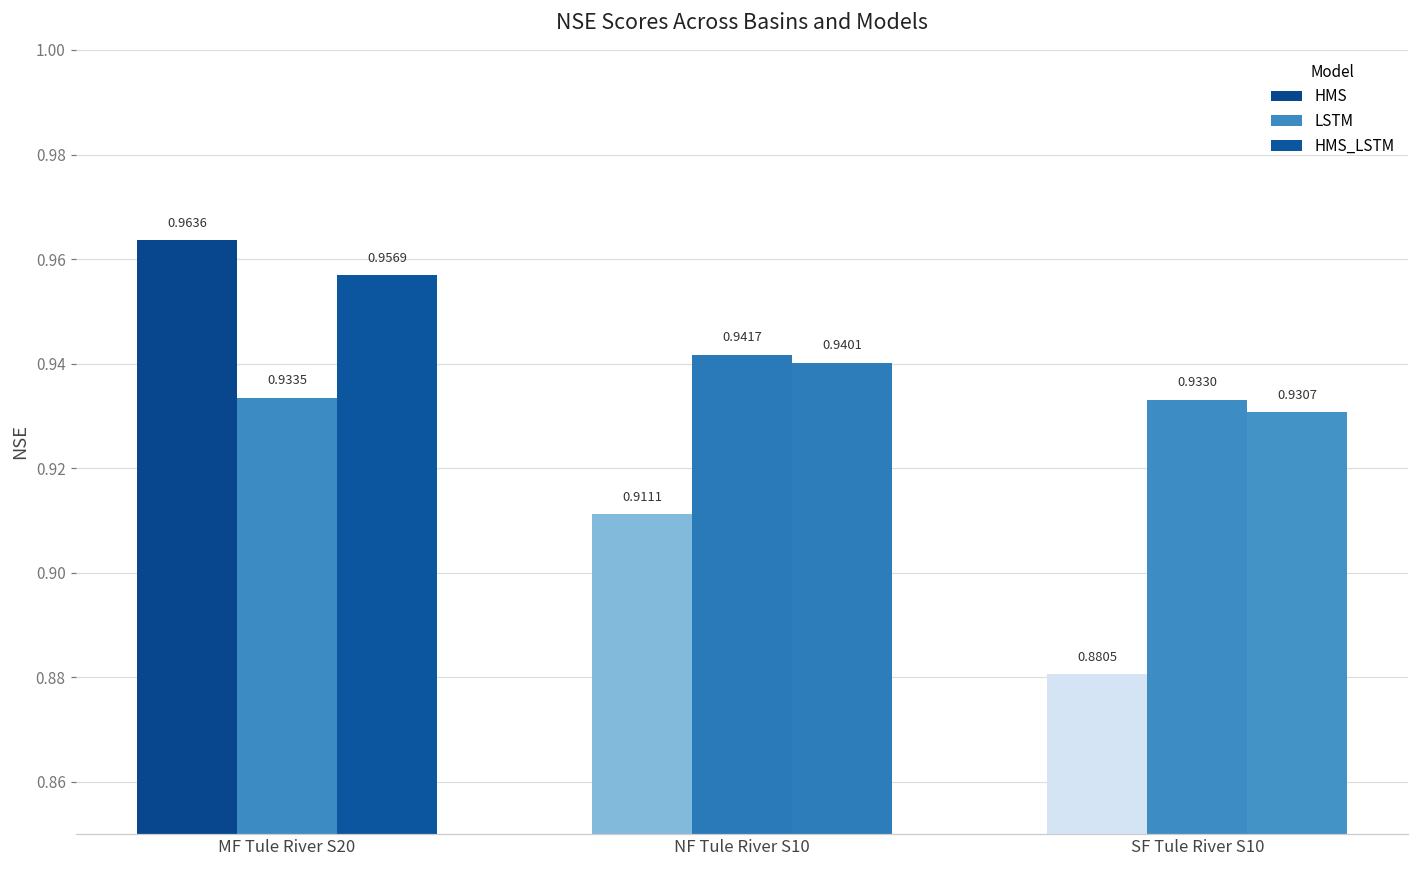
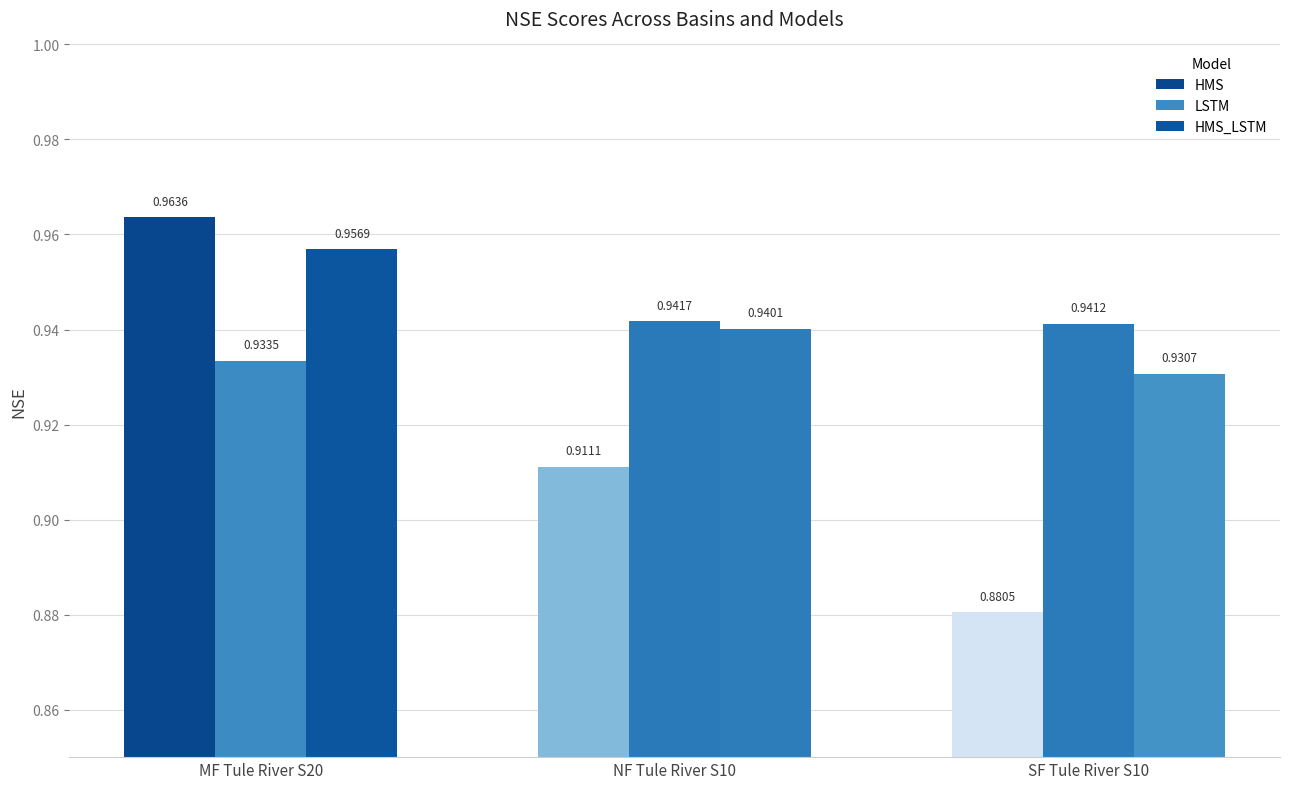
LSTM, SF Tule River S10: 0.9330 -> 0.9412
